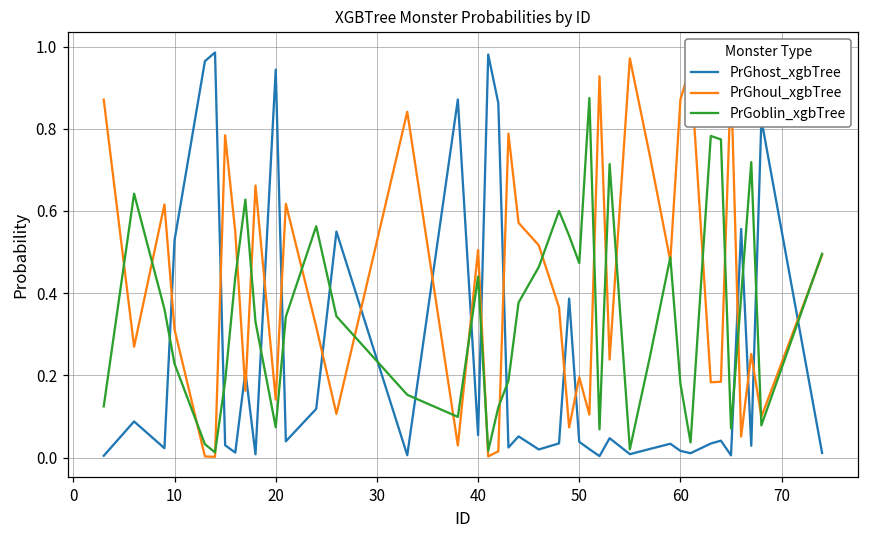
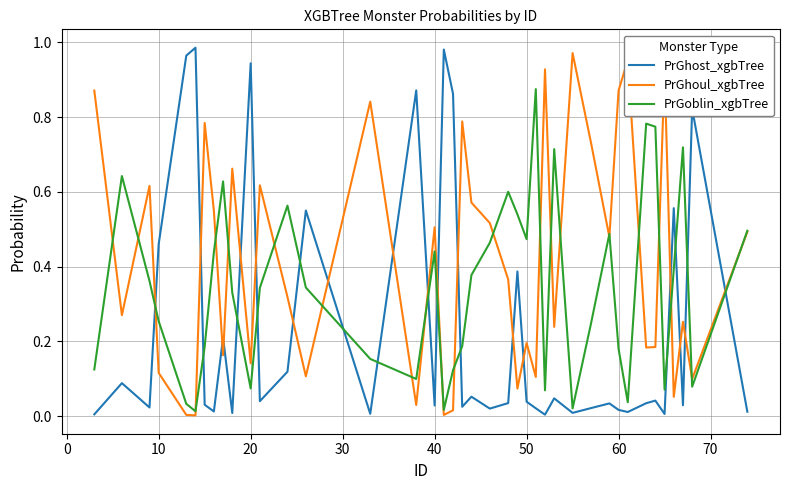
PrGhost_xgbTree, 10: 0.53 -> 0.46
PrGhoul_xgbTree, 10: 0.31 -> 0.12
PrGoblin_xgbTree, 10: 0.23 -> 0.25
PrGhost_xgbTree, 40: 0.05 -> 0.03
